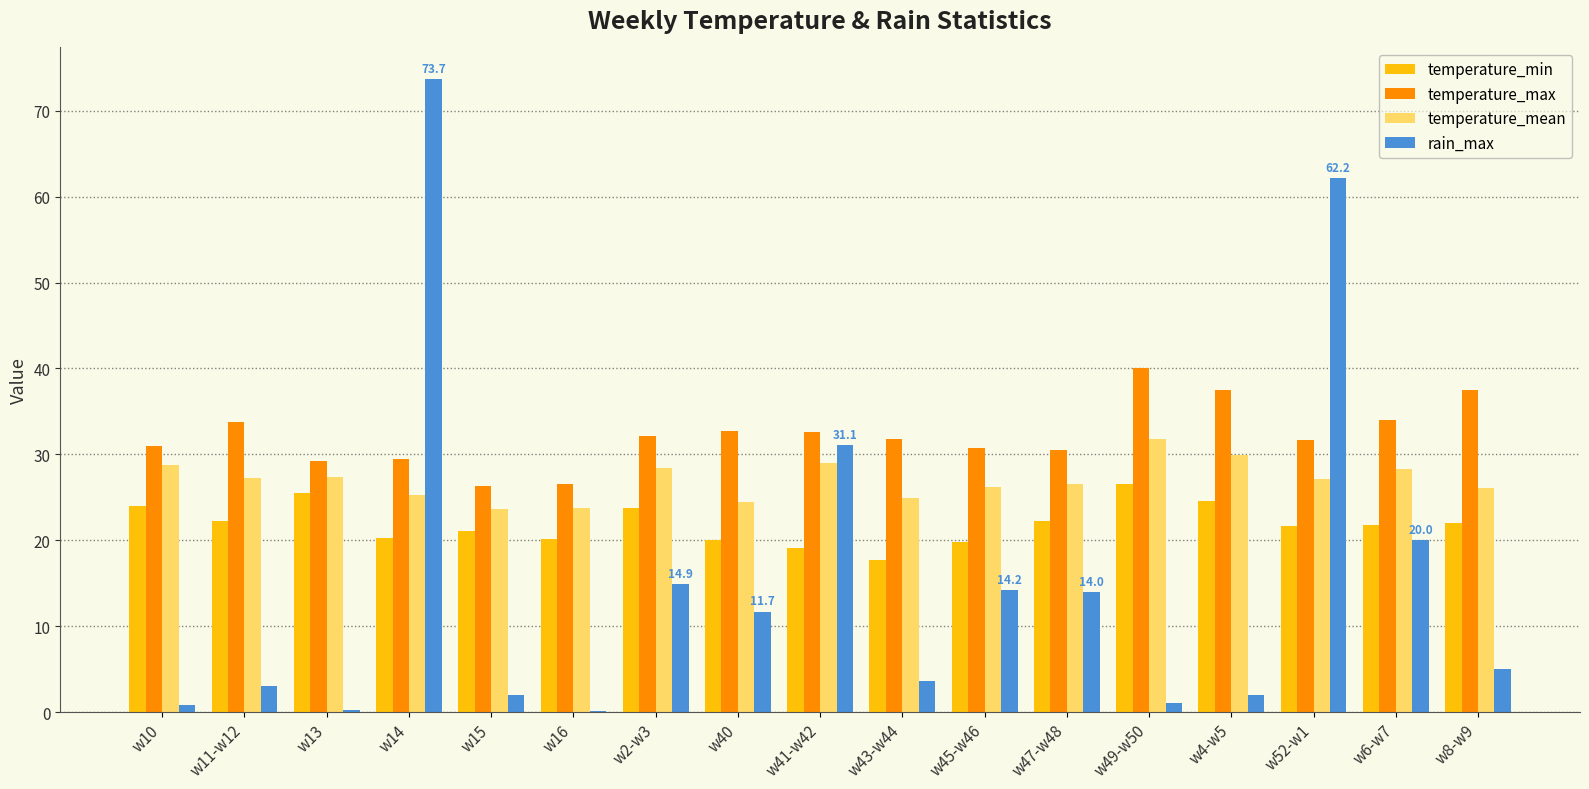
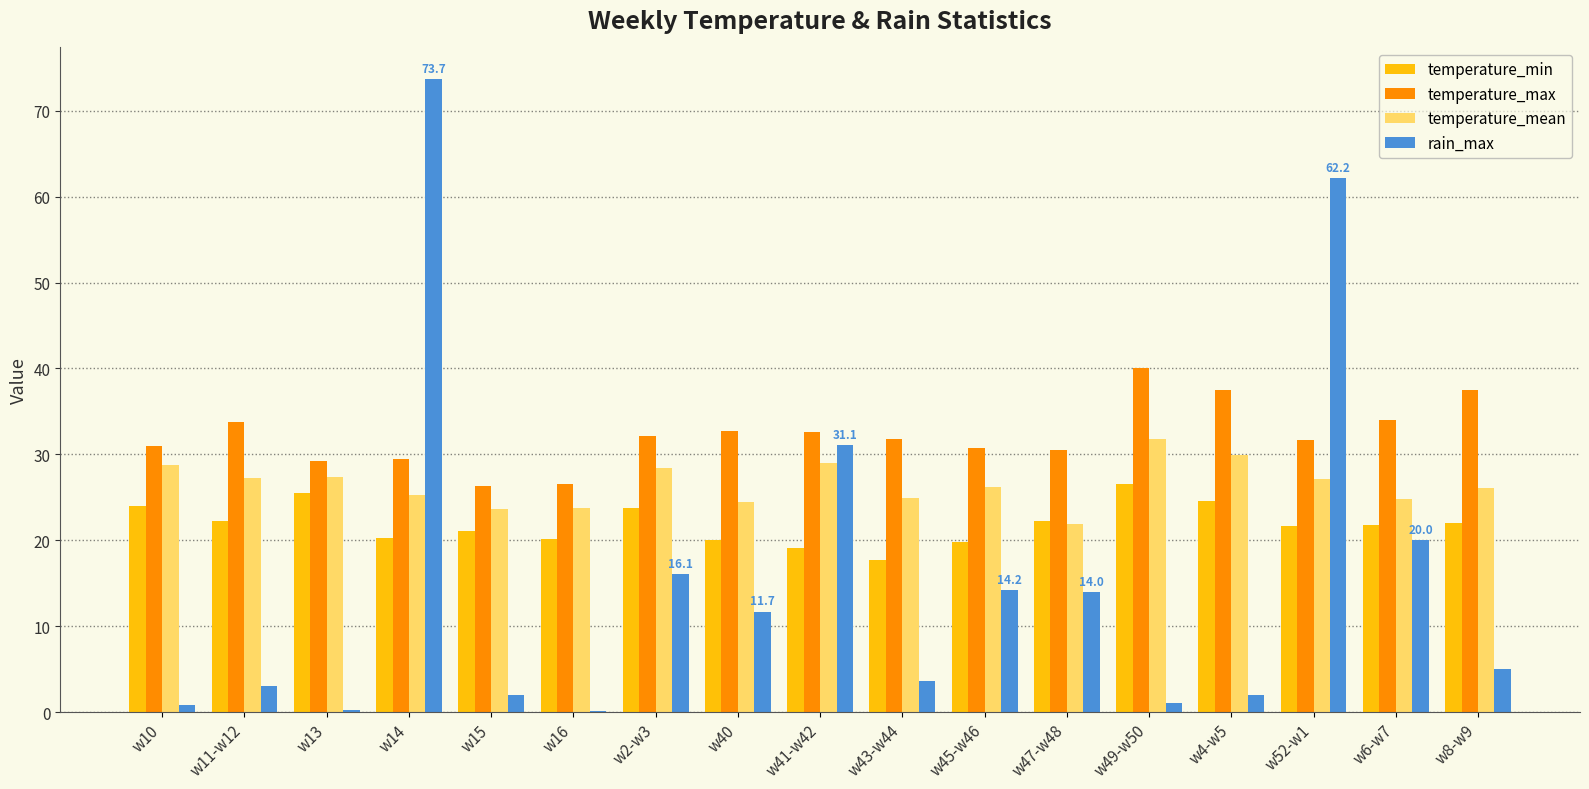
rain_max, w2-w3: 14.9 -> 16.1
temperature_mean, w47-w48: 27 -> 22
temperature_mean, w6-w7: 28 -> 25
